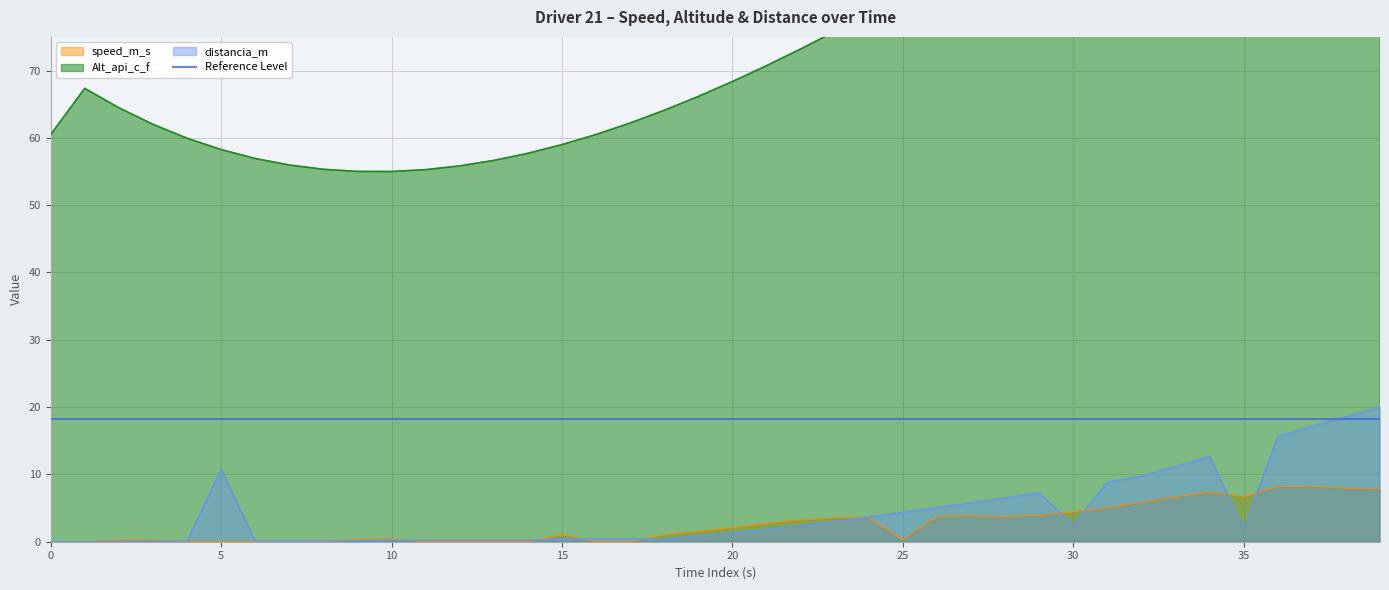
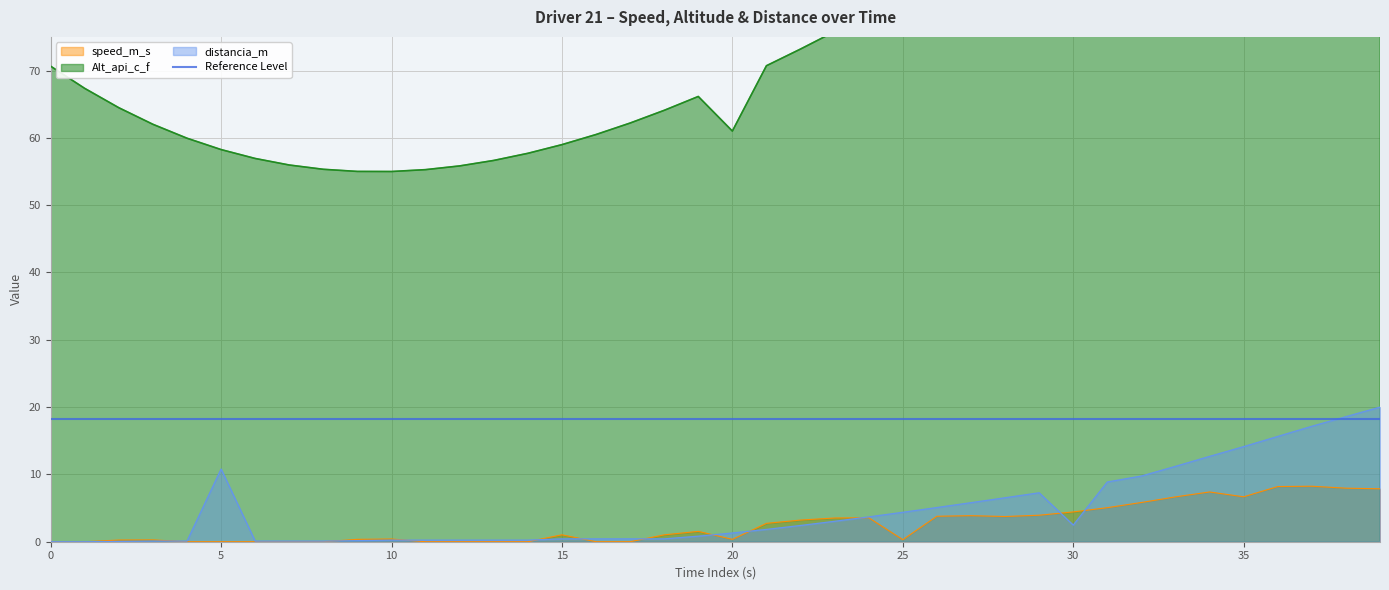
Alt_api_c_f, 0: 60 -> 71
speed_m_s, 20: 2 -> 0
Alt_api_c_f, 20: 68 -> 61
distancia_m, 35: 2 -> 14
